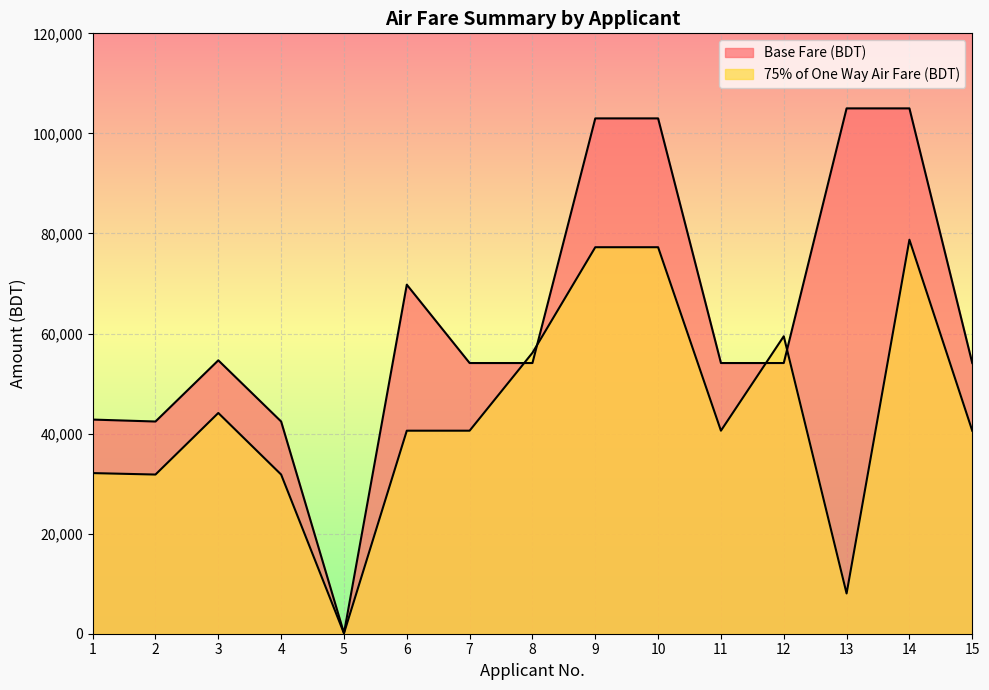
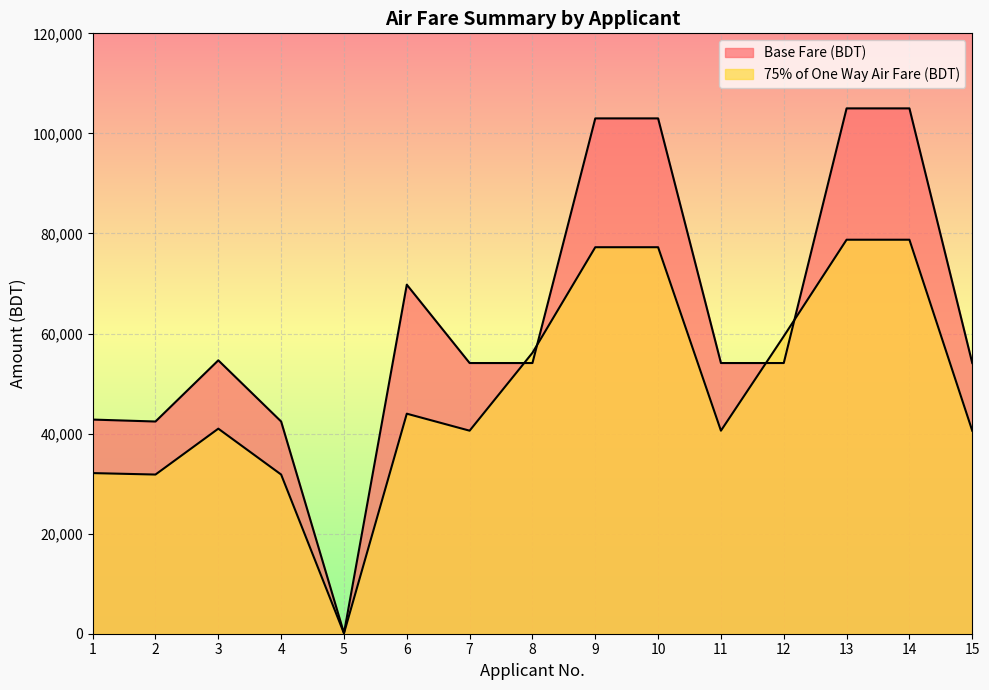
75% of One Way Air Fare (BDT), 3: 44,000 -> 41,000
75% of One Way Air Fare (BDT), 6: 41,000 -> 44,000
75% of One Way Air Fare (BDT), 13: 8,000 -> 79,000
